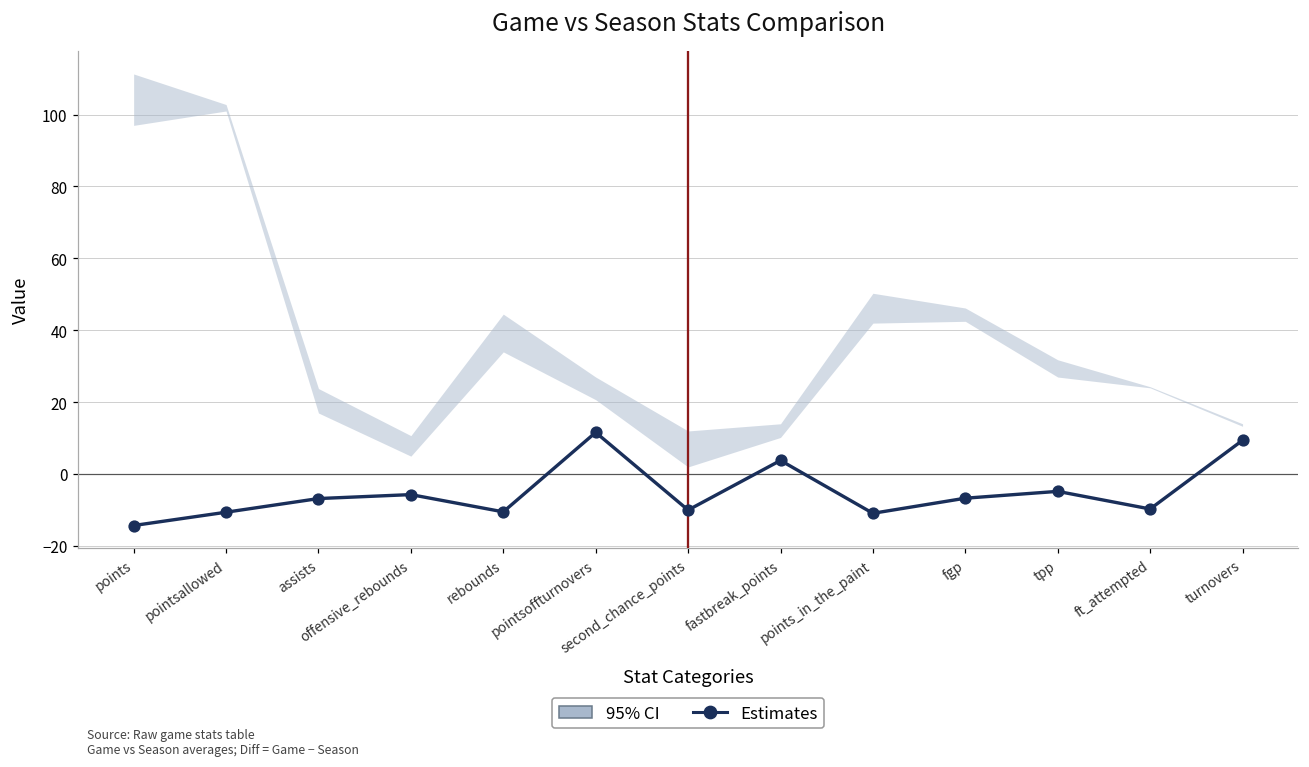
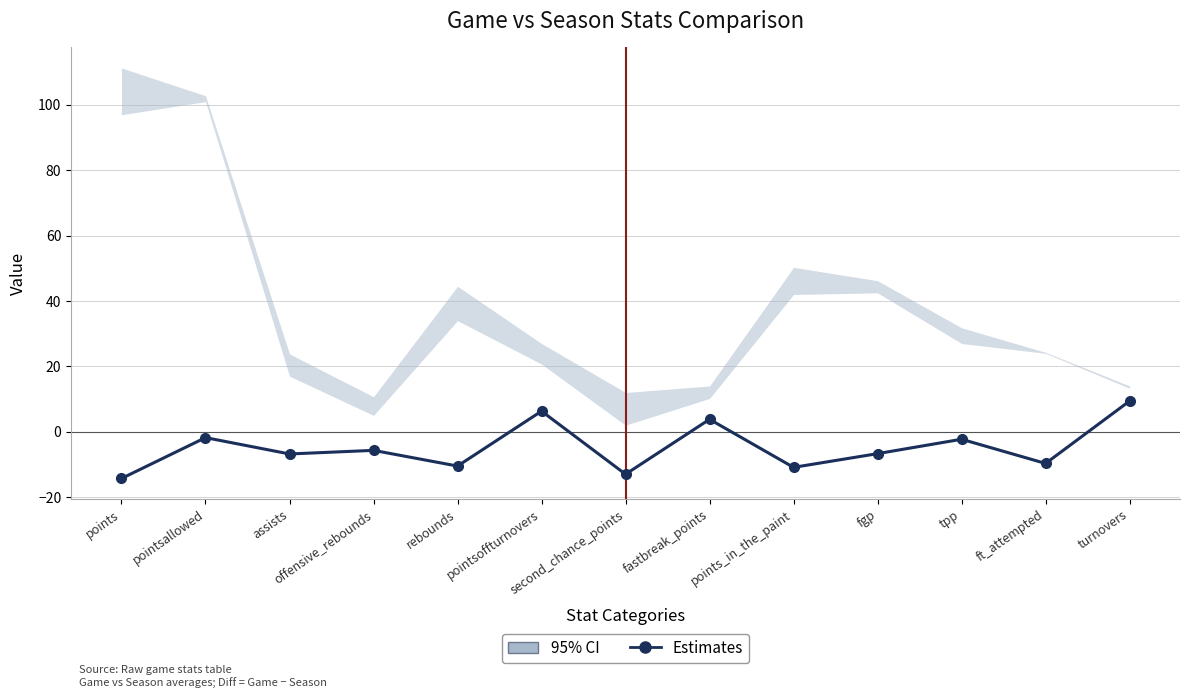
Estimates, pointsallowed: -11 -> -2
Estimates, pointsoffturnovers: 12 -> 6
Estimates, second_chance_points: -10 -> -13
Estimates, tpp: -5 -> -2
